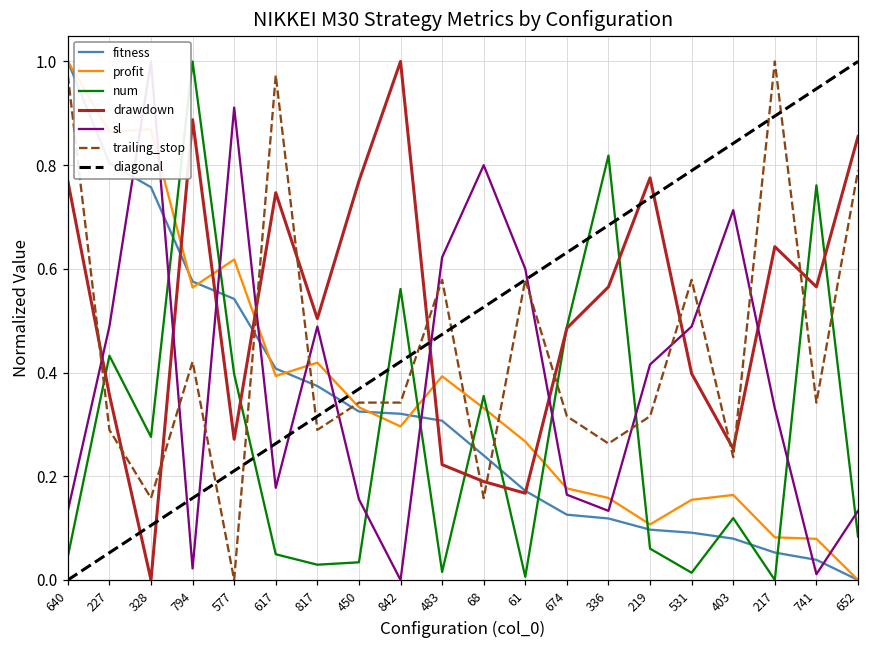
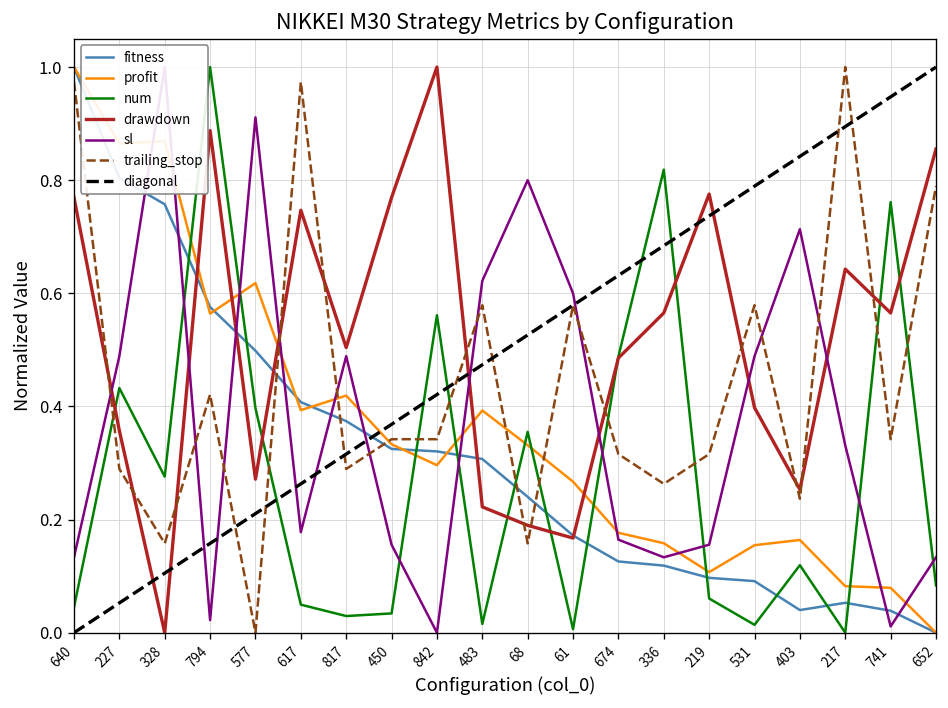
fitness, 577: 0.54 -> 0.50
sl, 219: 0.42 -> 0.16
fitness, 403: 0.08 -> 0.04
